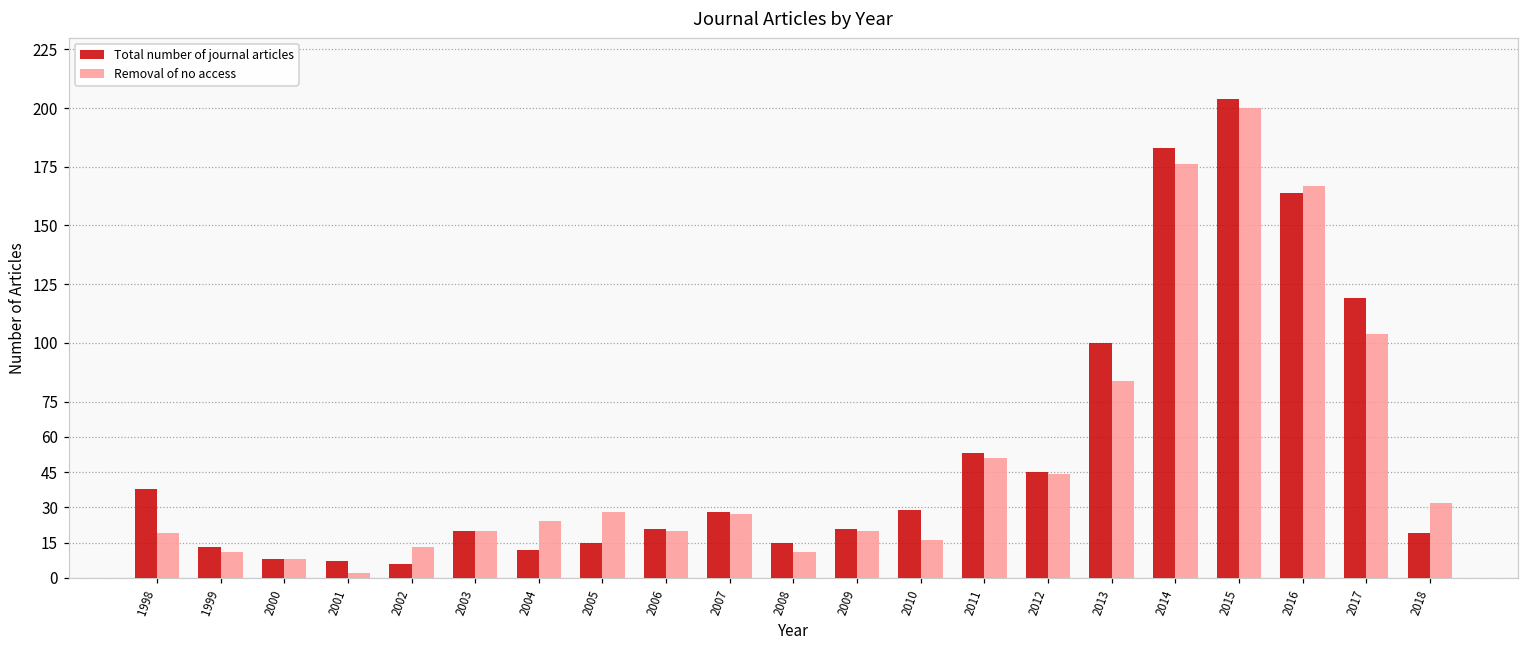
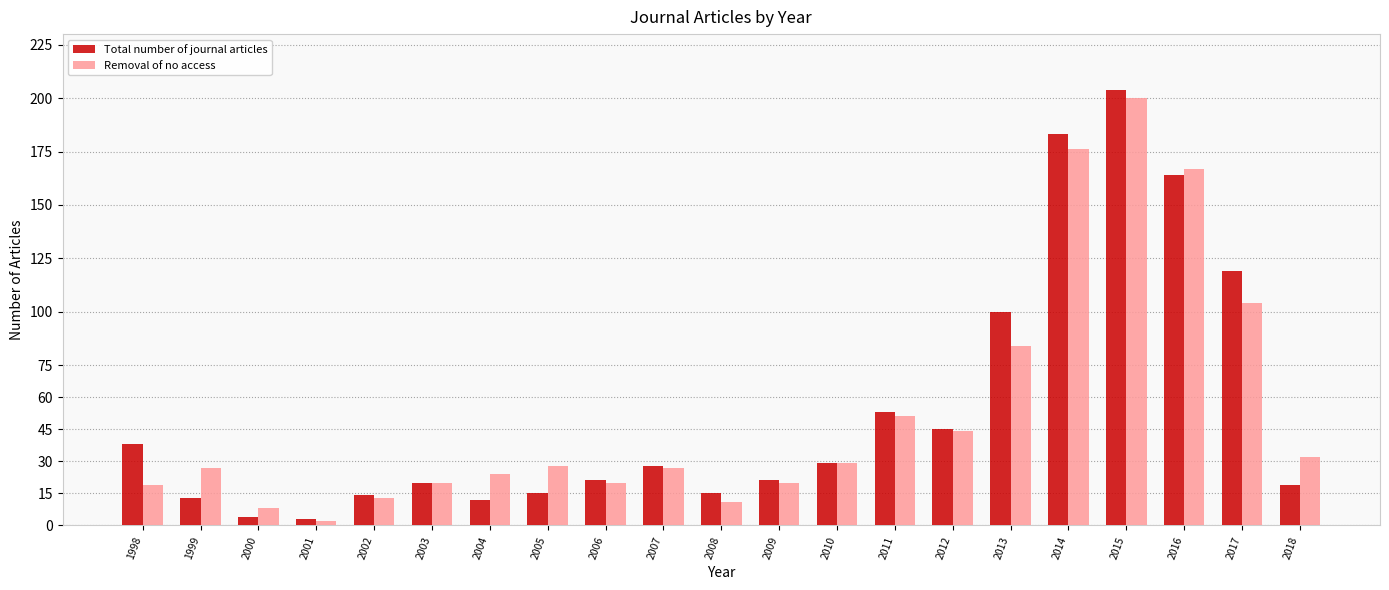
Removal of no access, 1999: 11 -> 27
Total number of journal articles, 2000: 8 -> 4
Total number of journal articles, 2001: 7 -> 3
Total number of journal articles, 2002: 6 -> 14
Removal of no access, 2010: 16 -> 29
